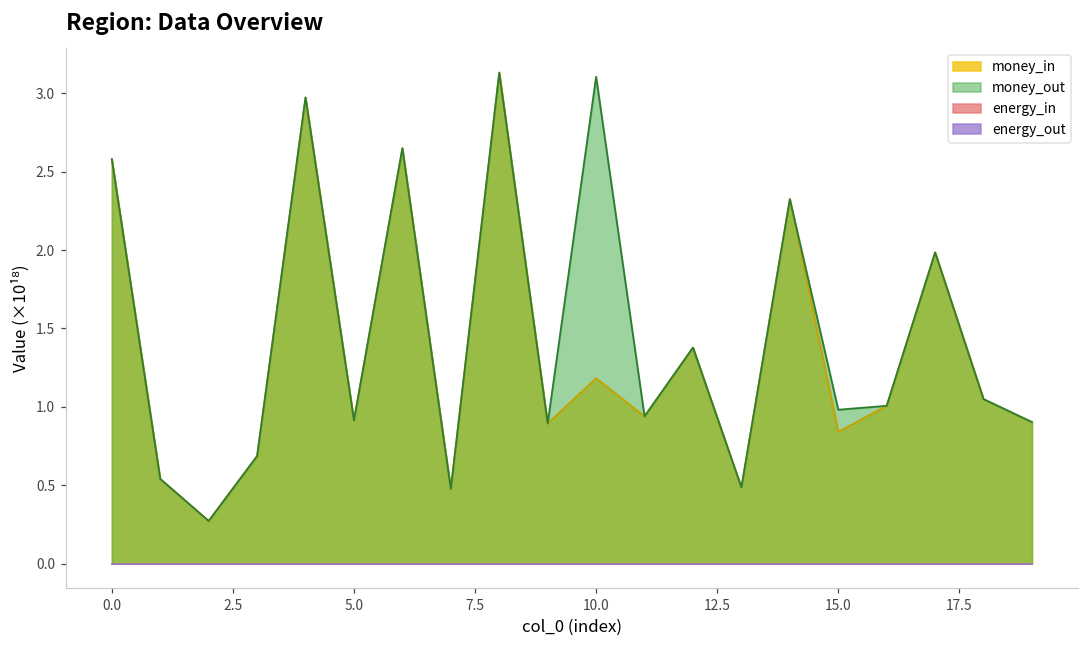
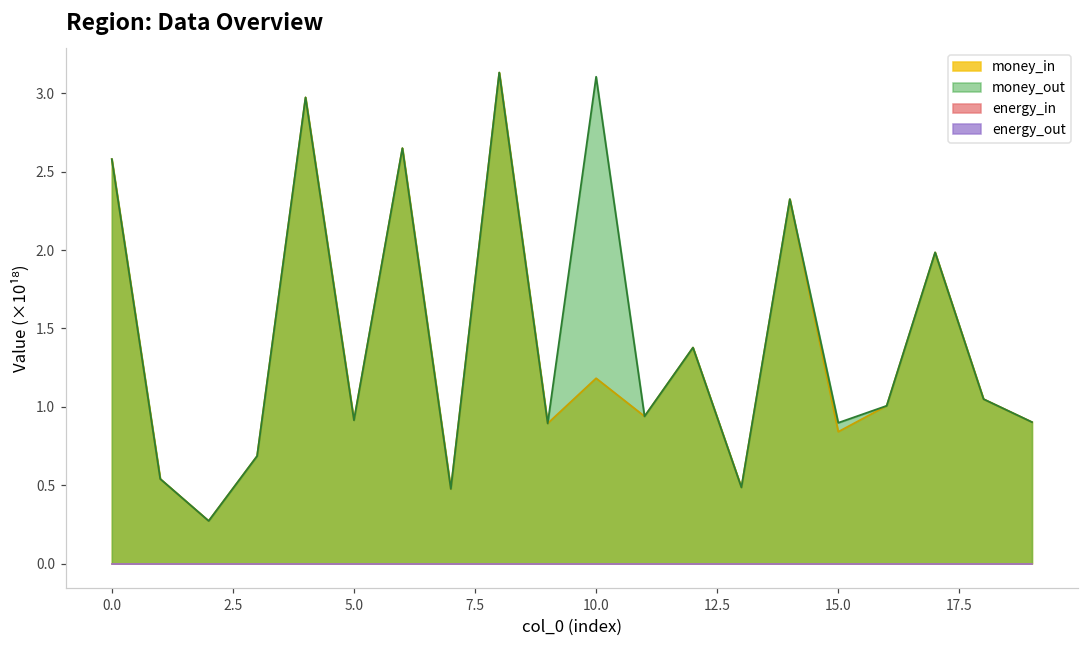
money_out, 15.0: 0.98 -> 0.90
